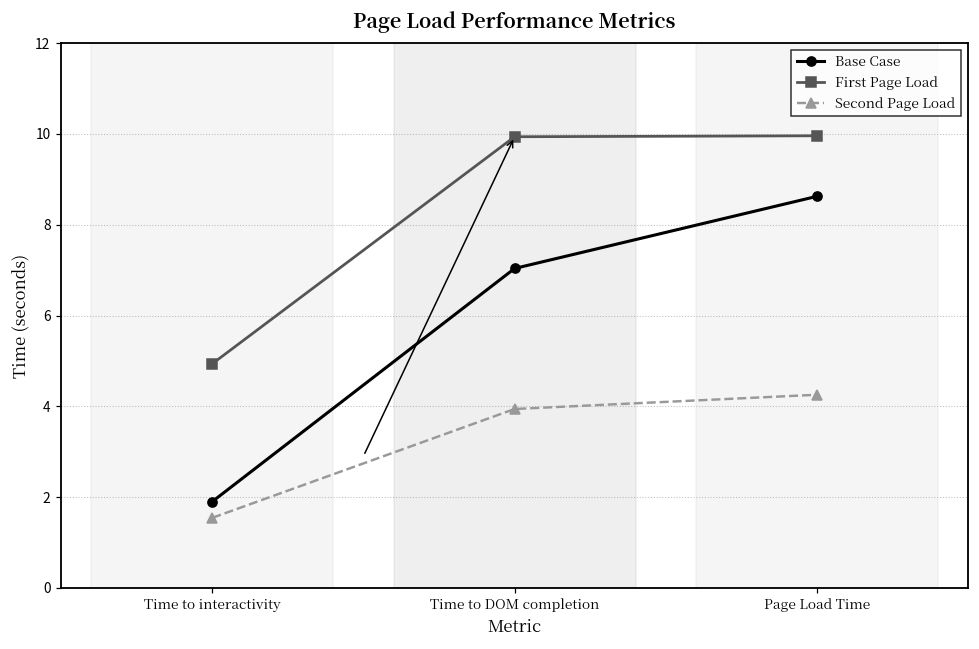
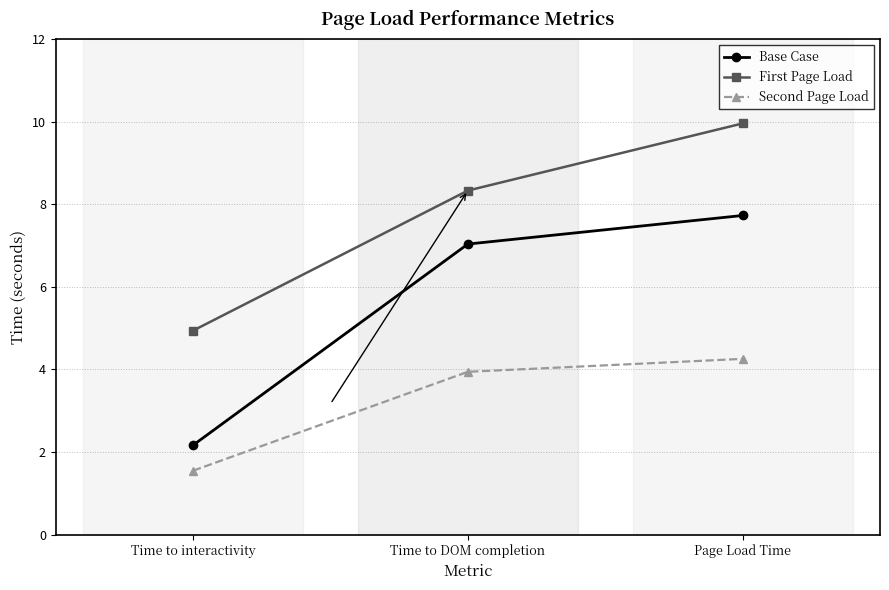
Base Case, Time to interactivity: 1.9 -> 2.2
First Page Load, Time to DOM completion: 9.9 -> 8.3
Base Case, Page Load Time: 8.6 -> 7.7
